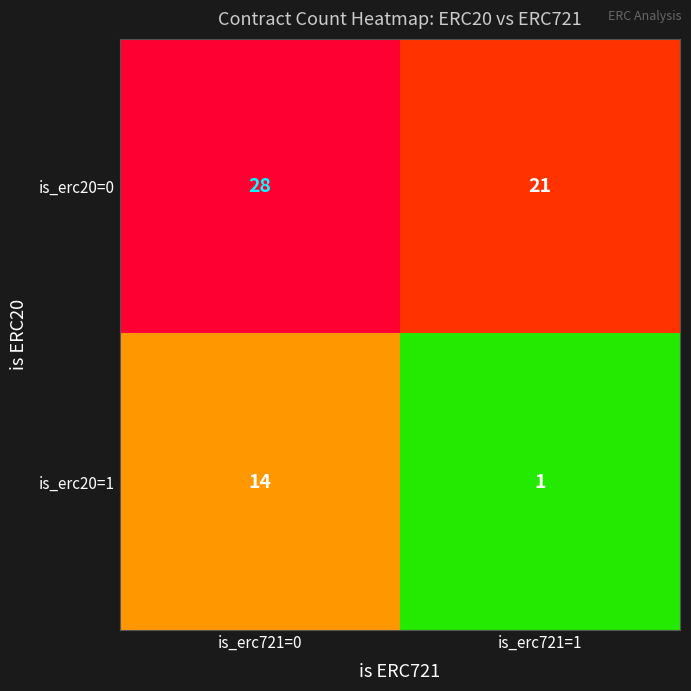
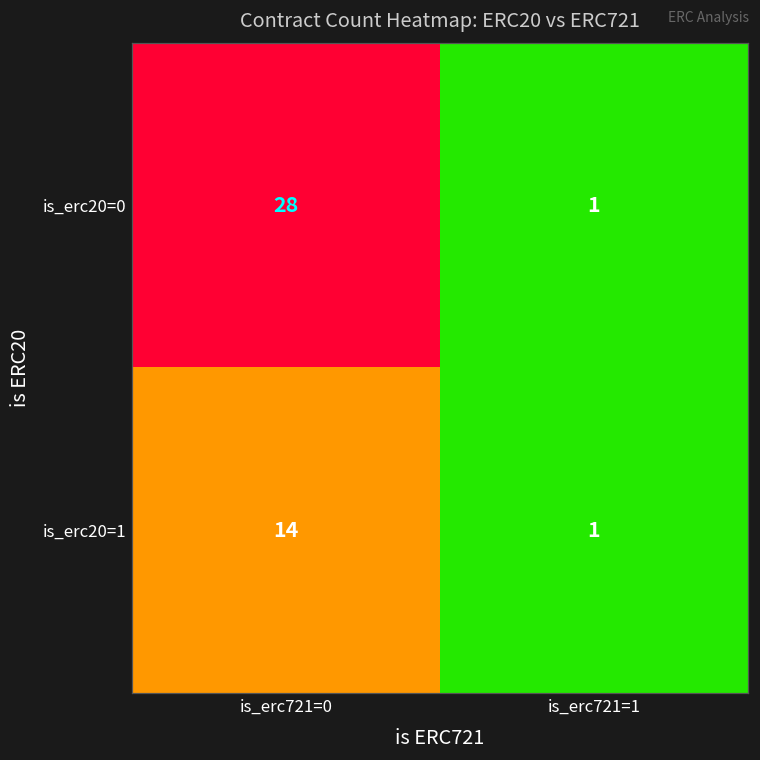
is_erc20=0, is_erc721=1: 21 -> 1
